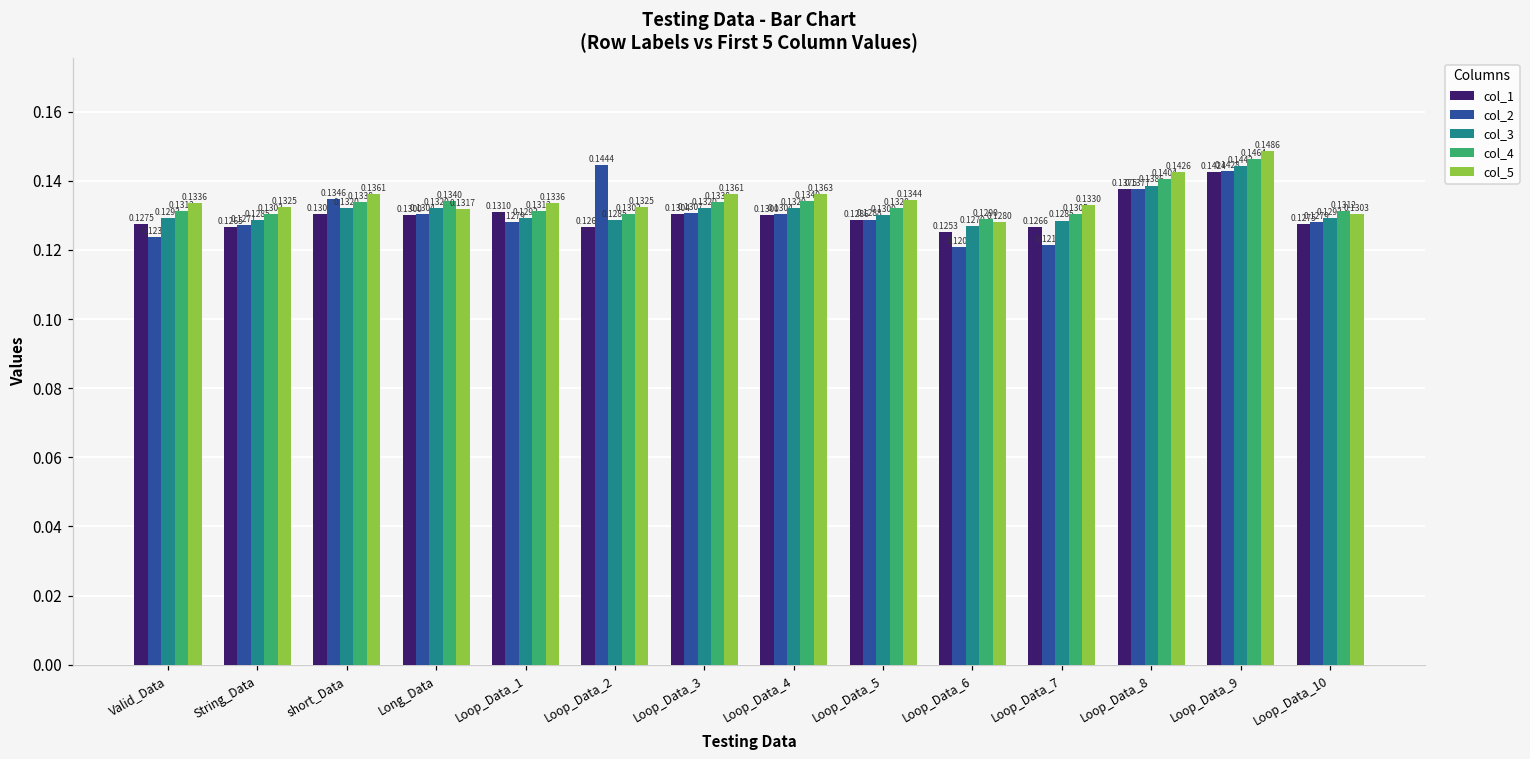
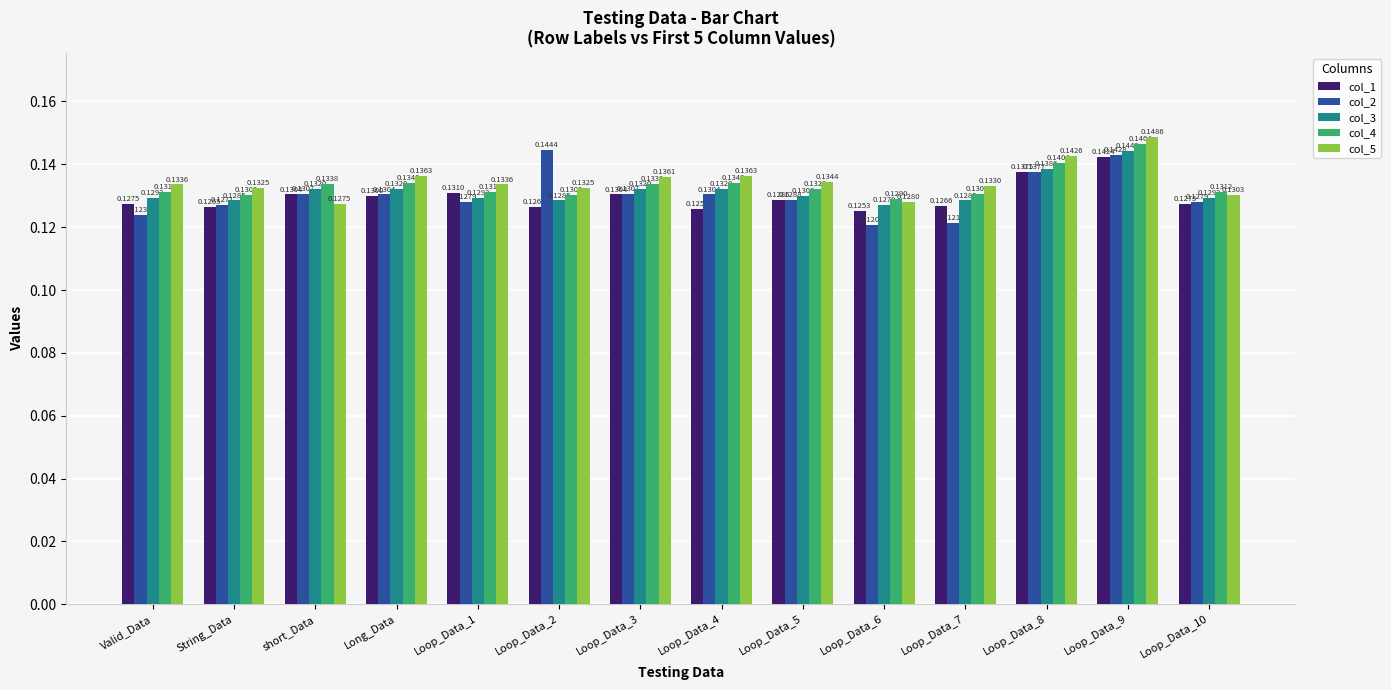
col_2, short_Data: 0.1346 -> 0.1307
col_5, short_Data: 0.1361 -> 0.1275
col_5, Long_Data: 0.1317 -> 0.1363
col_1, Loop_Data_4: 0.1300 -> 0.1259
